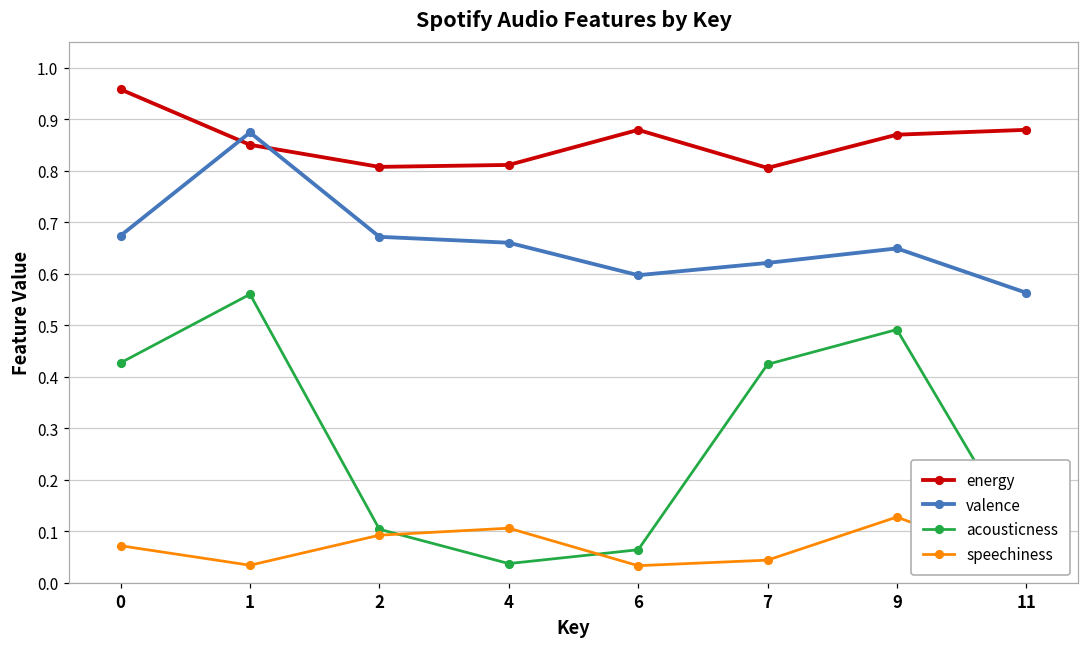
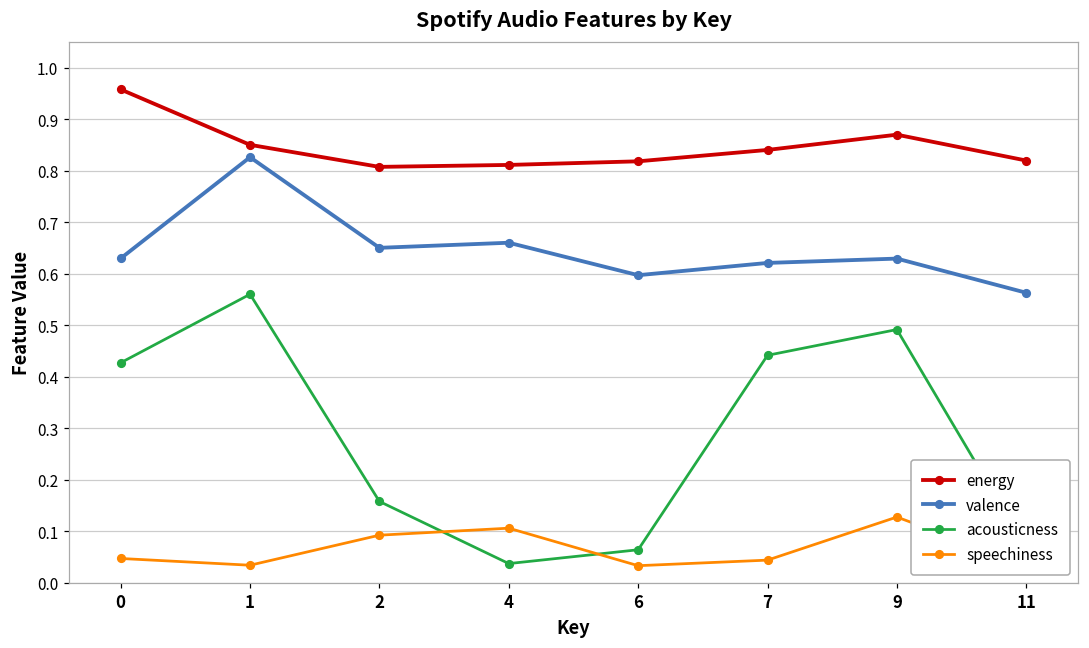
valence, 0: 0.67 -> 0.63
speechiness, 0: 0.07 -> 0.05
valence, 1: 0.87 -> 0.83
valence, 2: 0.67 -> 0.65
acousticness, 2: 0.10 -> 0.16
energy, 6: 0.88 -> 0.82
energy, 7: 0.81 -> 0.84
acousticness, 7: 0.42 -> 0.44
valence, 9: 0.65 -> 0.63
energy, 11: 0.88 -> 0.82
